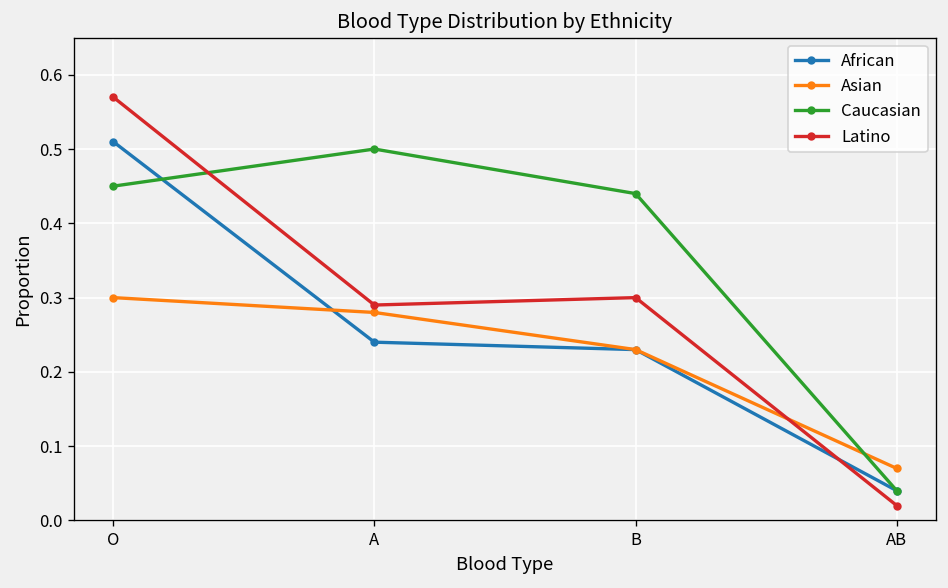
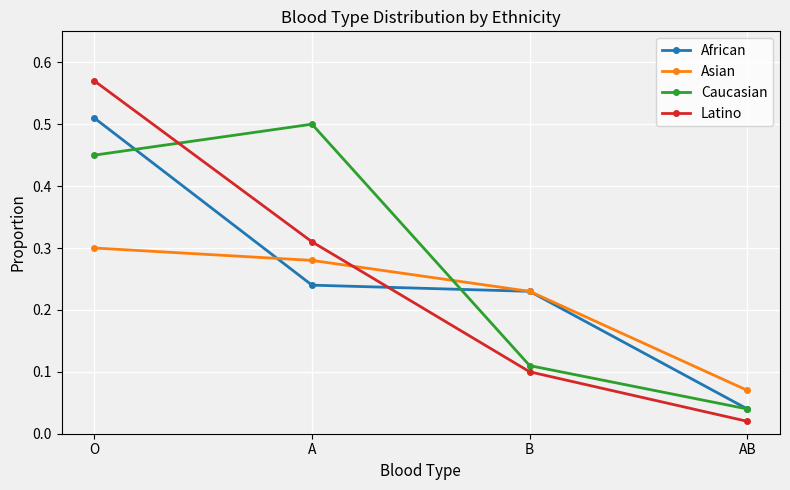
Latino, A: 0.29 -> 0.31
Caucasian, B: 0.44 -> 0.11
Latino, B: 0.3 -> 0.1
